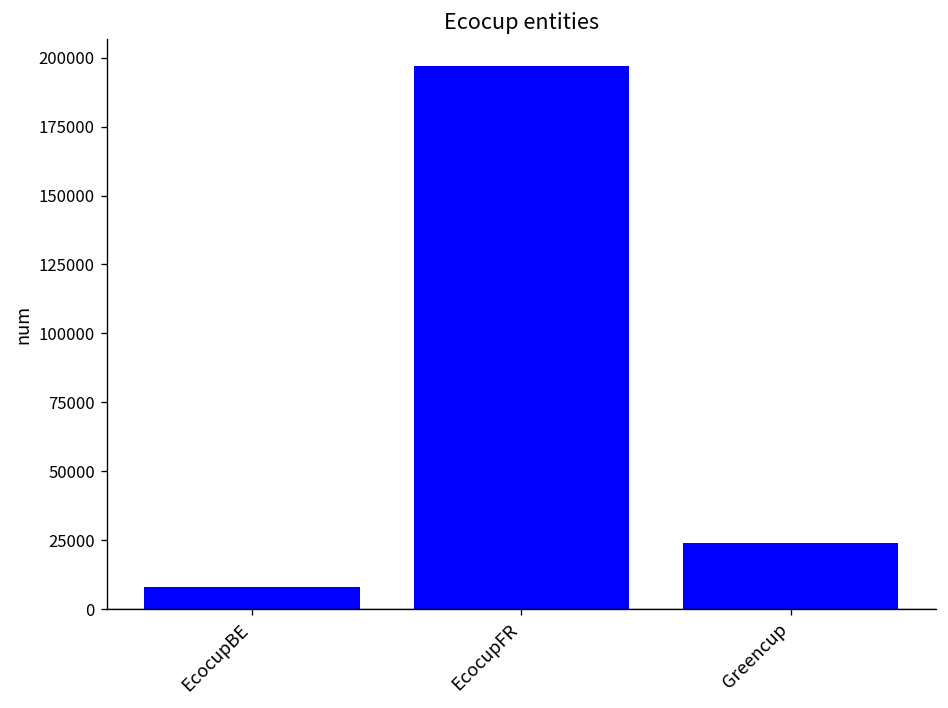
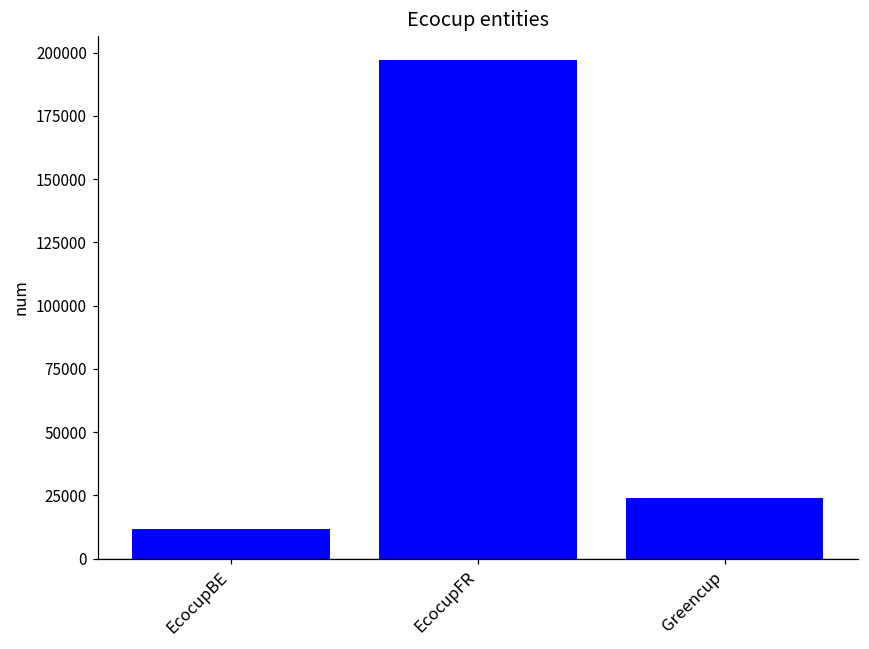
EcocupBE: 8000 -> 12000
